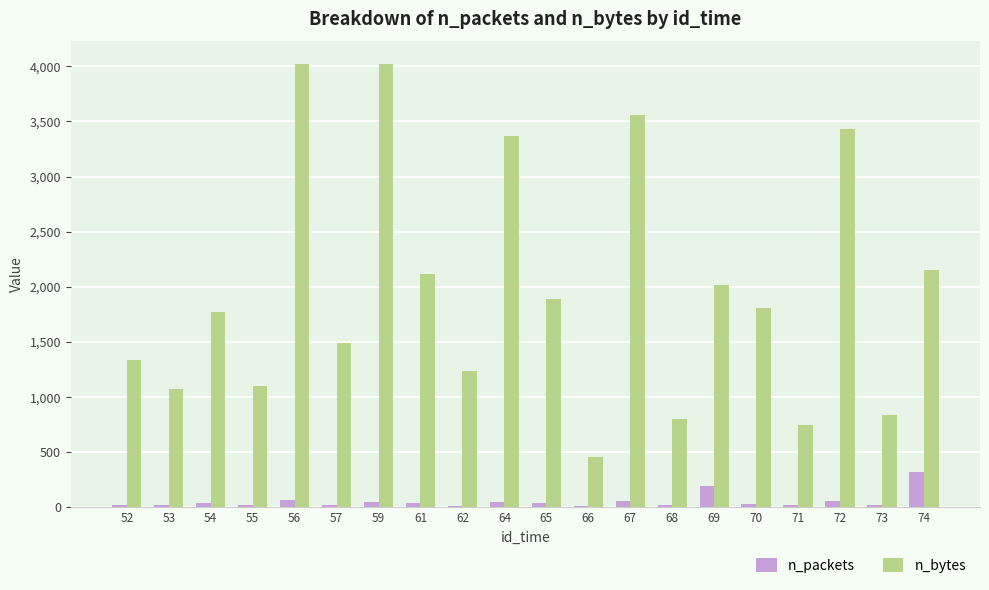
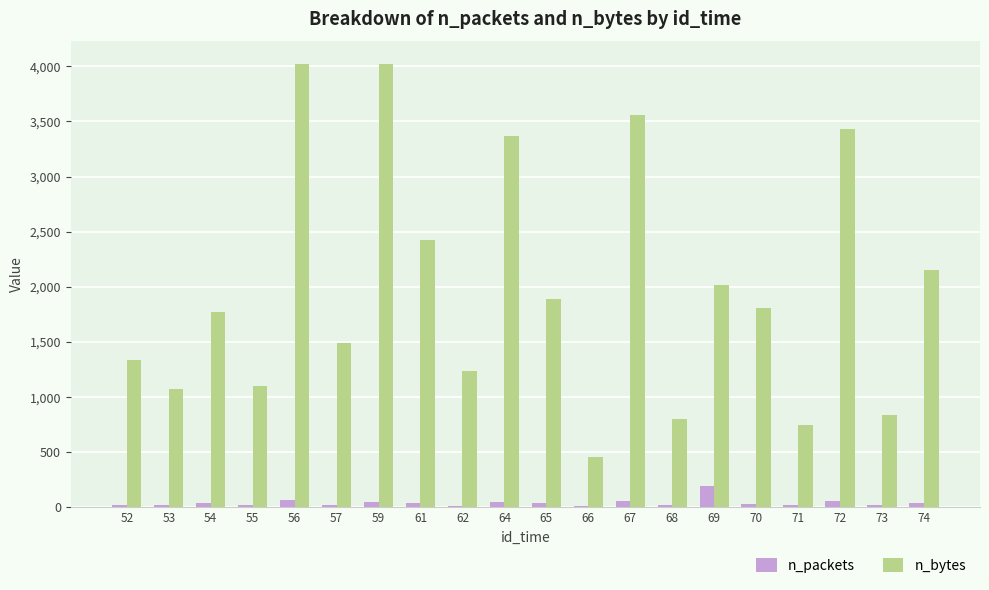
n_bytes, 61: 2,110 -> 2,420
n_packets, 74: 320 -> 40
